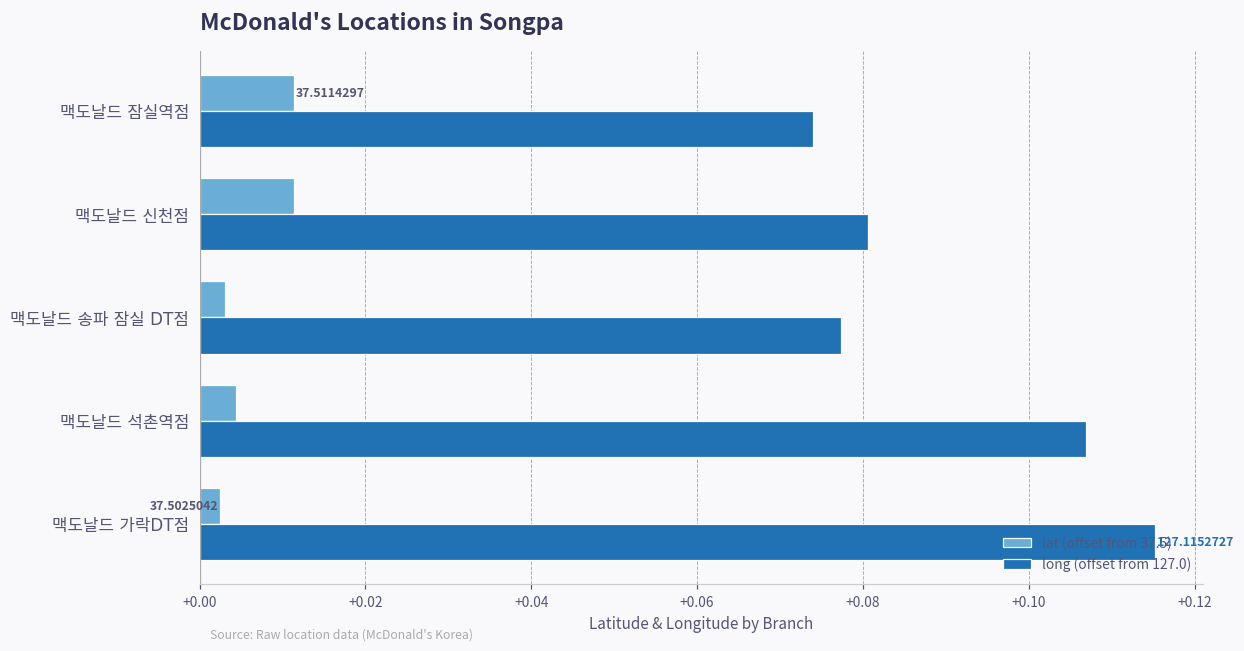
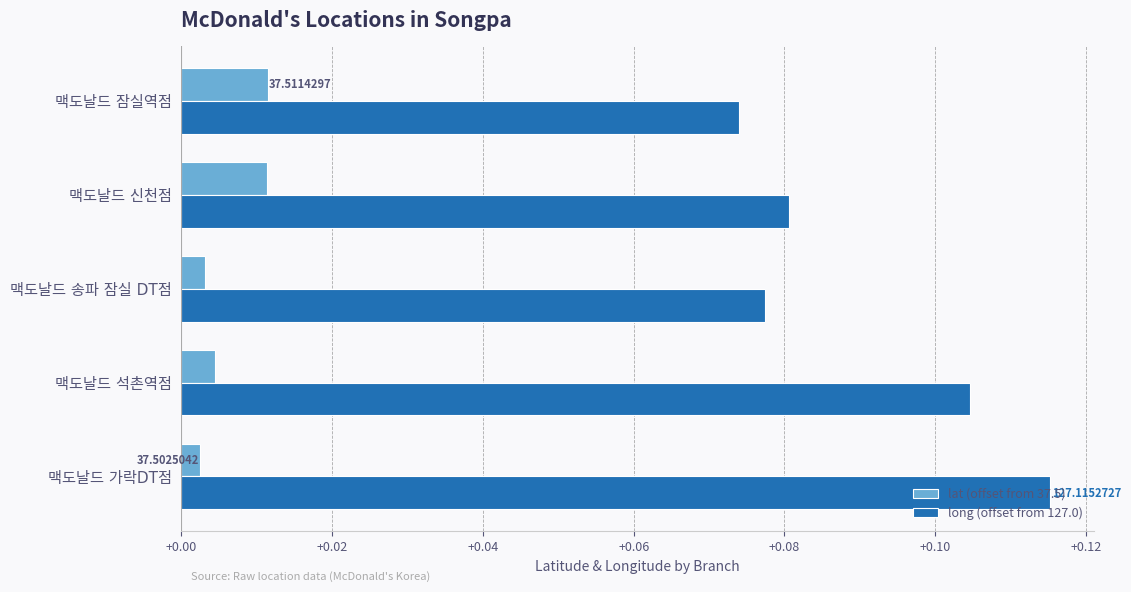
long (offset from 127.0), 맥도날드 석촌역점: +0.107 -> +0.105
